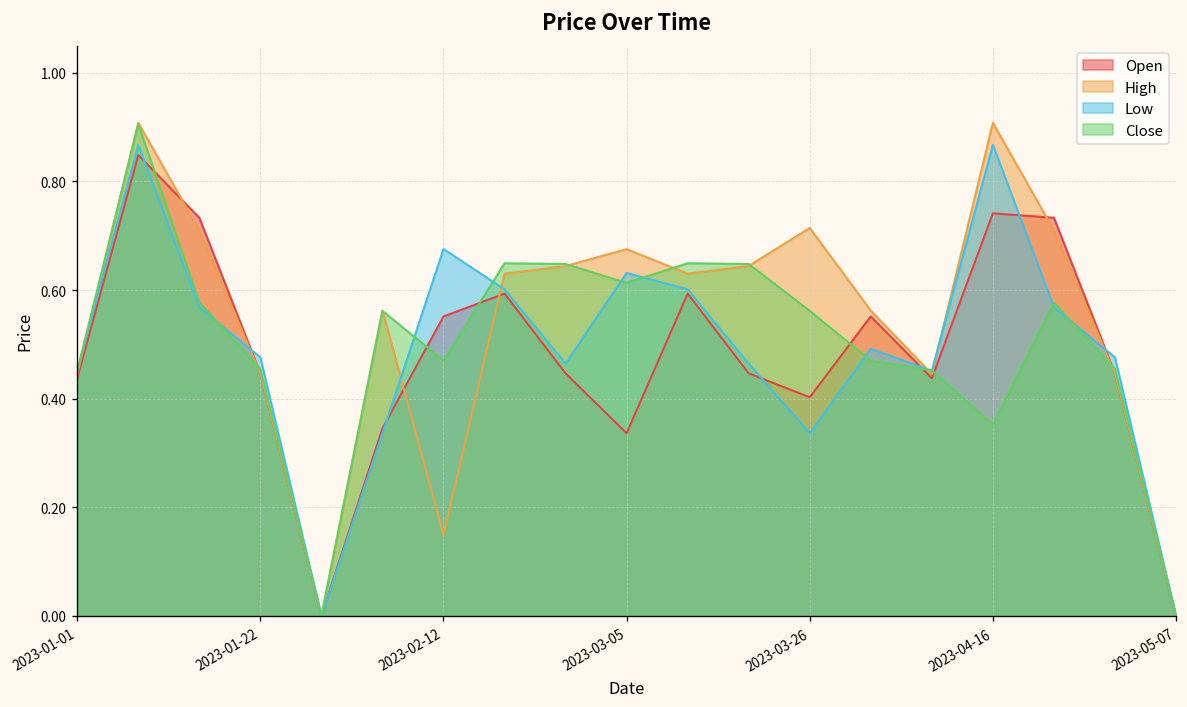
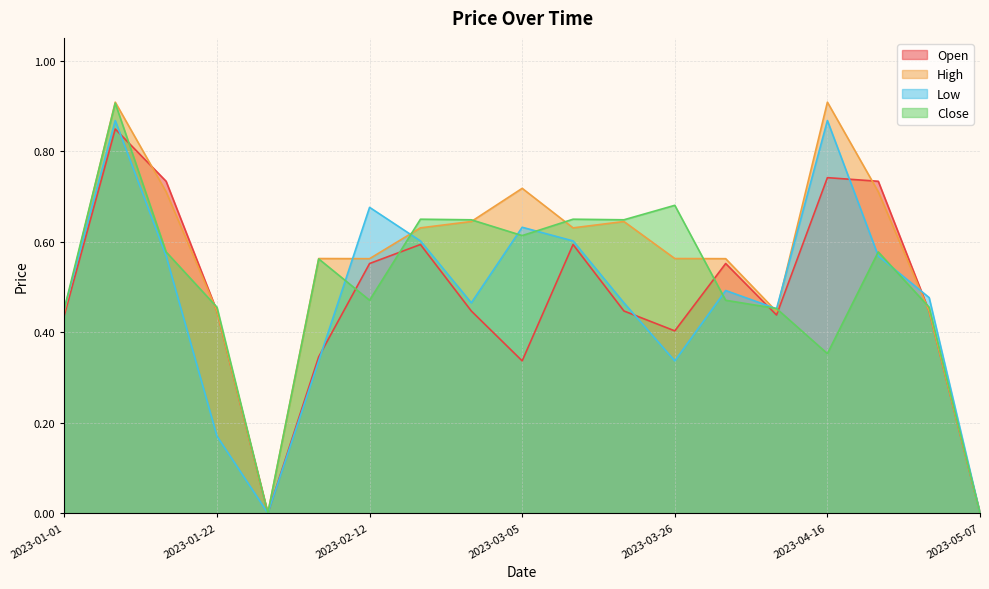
Low, 2023-01-22: 0.48 -> 0.17
High, 2023-02-12: 0.15 -> 0.56
High, 2023-03-05: 0.68 -> 0.72
High, 2023-03-26: 0.71 -> 0.56
Close, 2023-03-26: 0.56 -> 0.68
